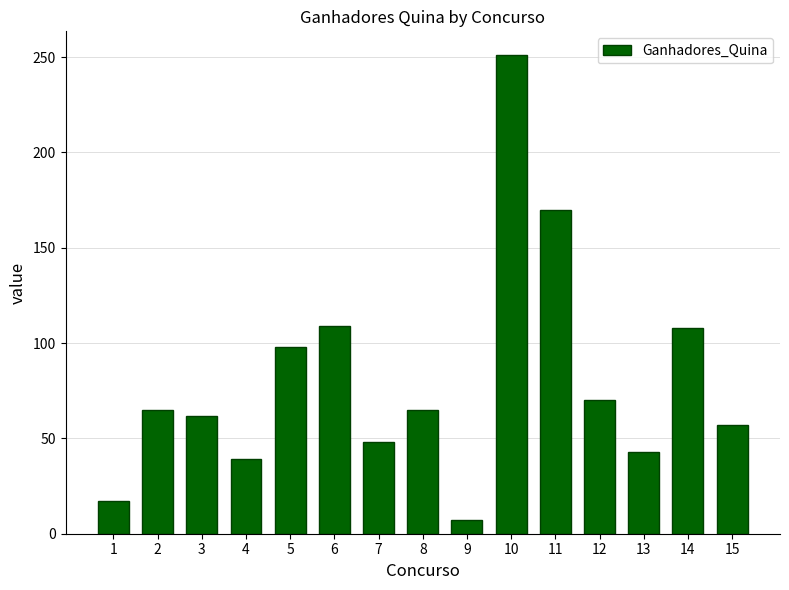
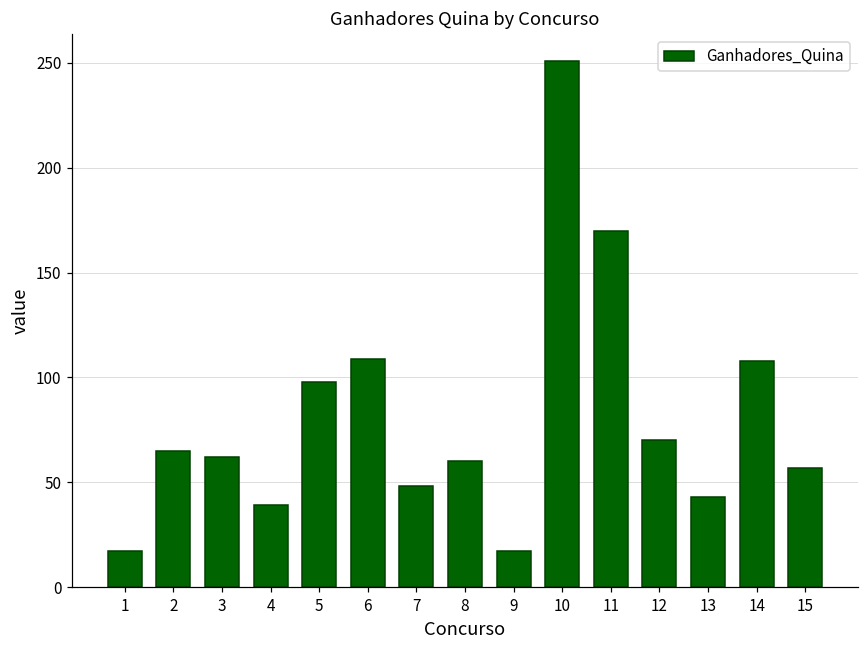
8: 65 -> 60
9: 7 -> 17
